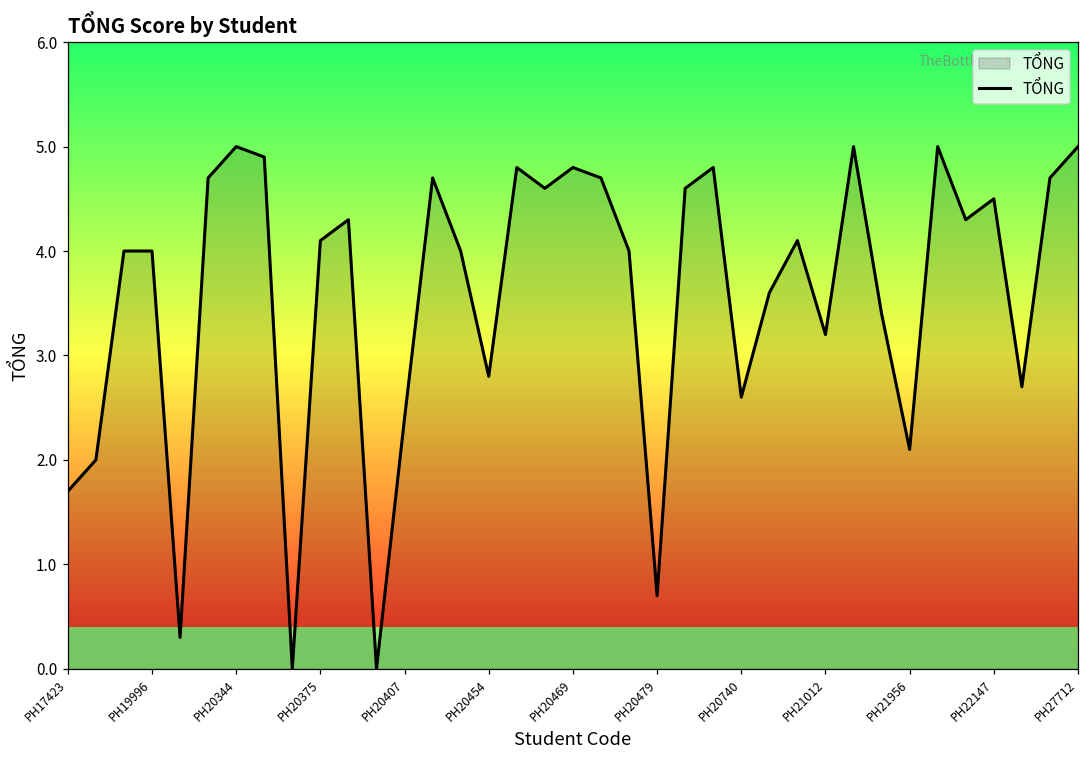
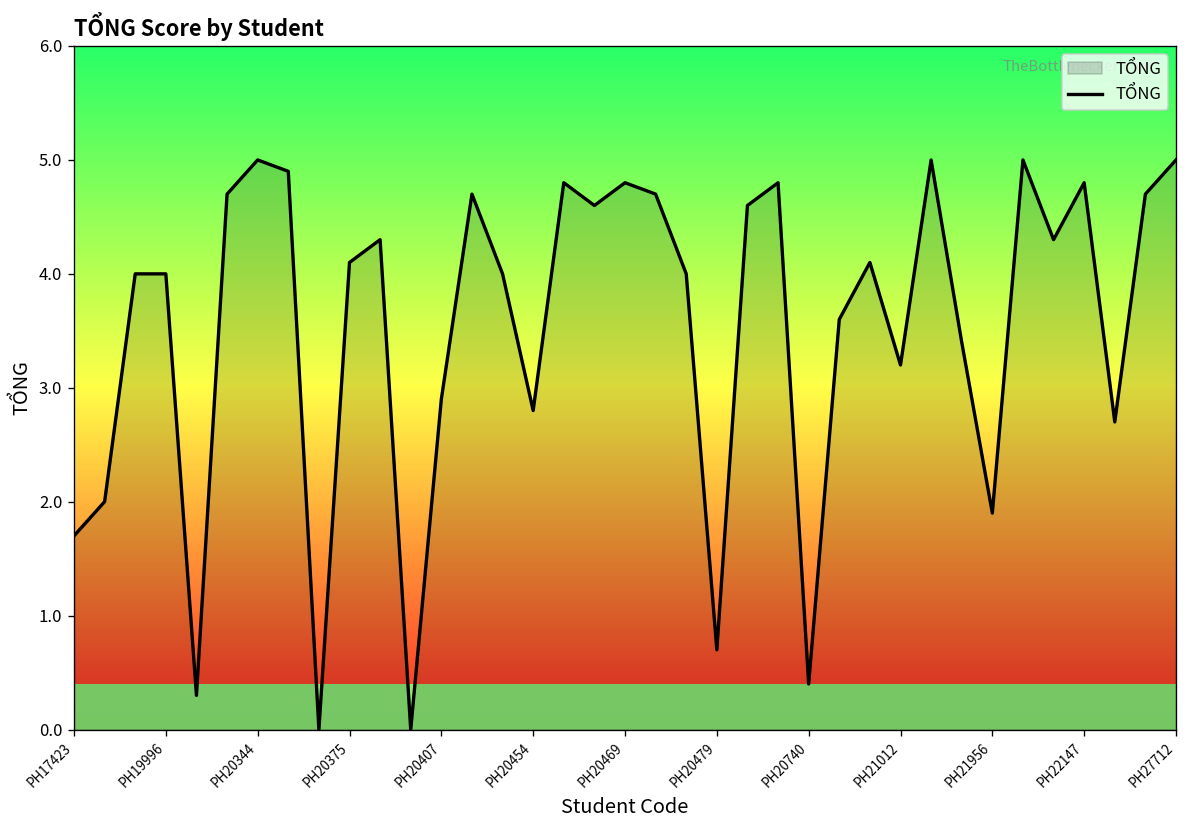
PH20407: 2.4 -> 2.9
PH20740: 2.6 -> 0.4
PH21956: 2.1 -> 1.9
PH22147: 4.5 -> 4.8
